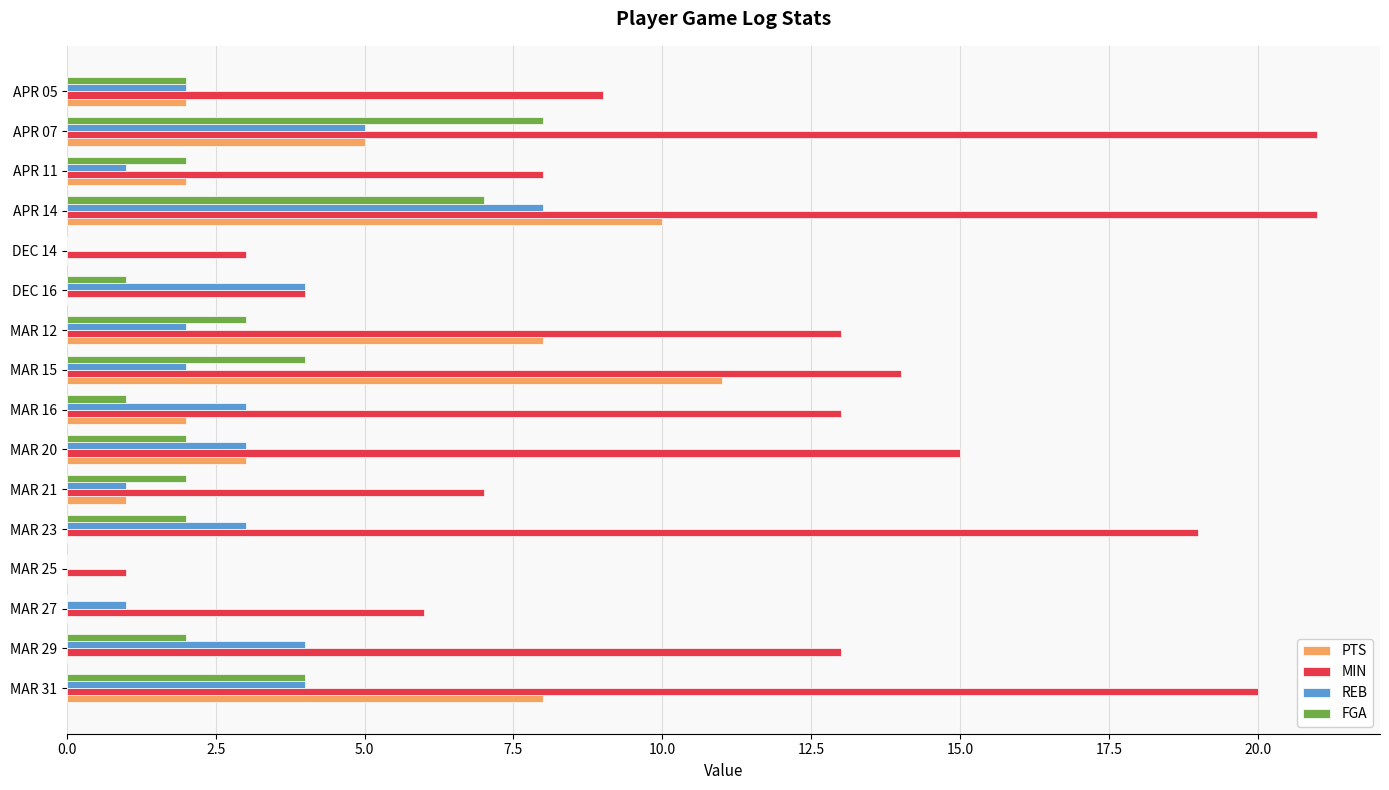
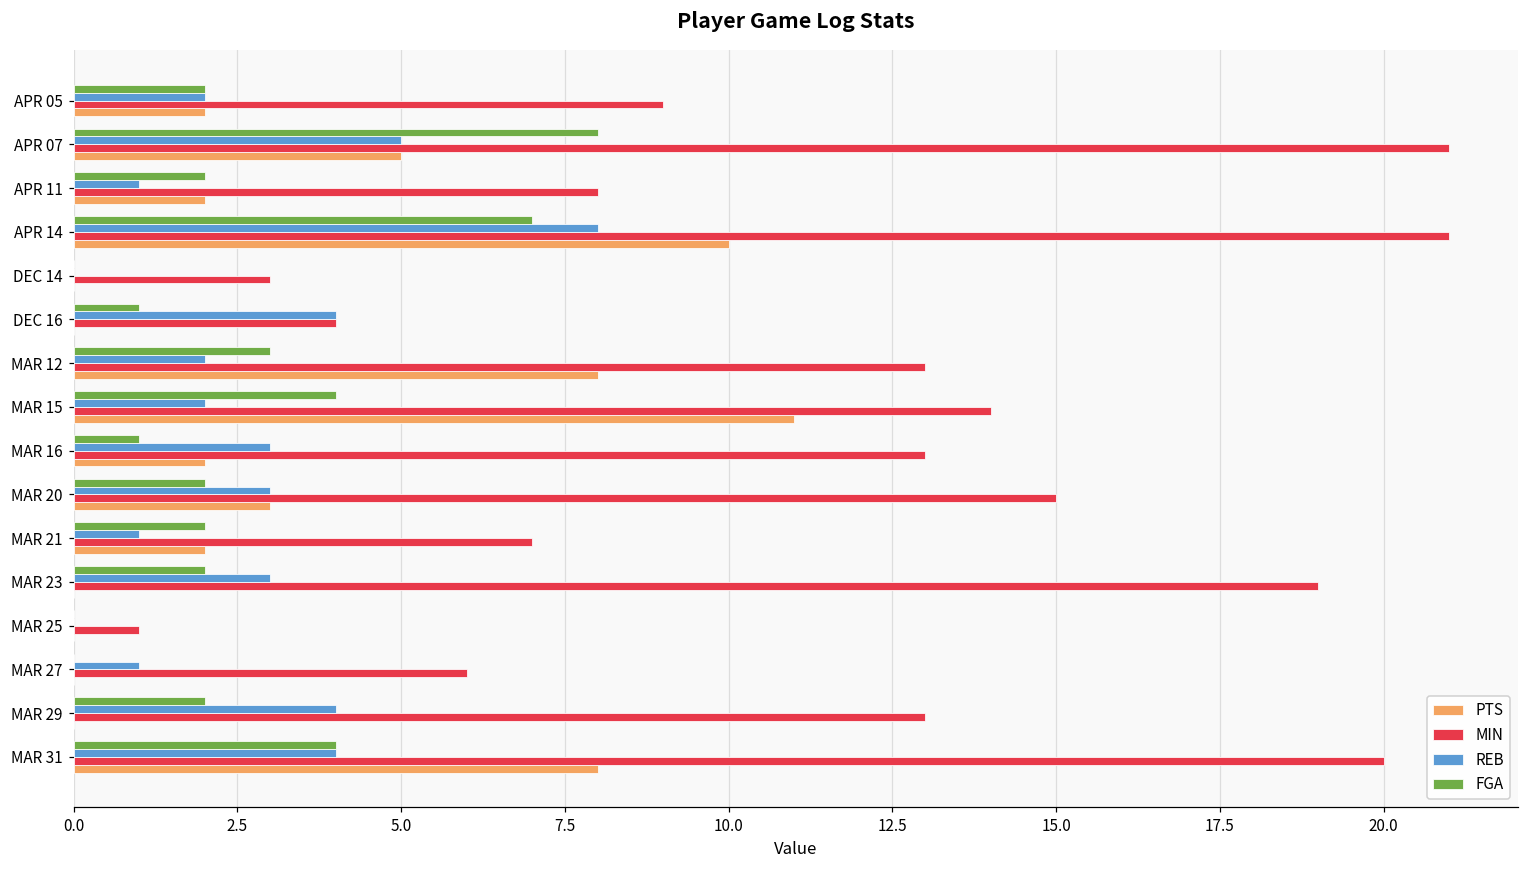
PTS, MAR 21: 1 -> 2
